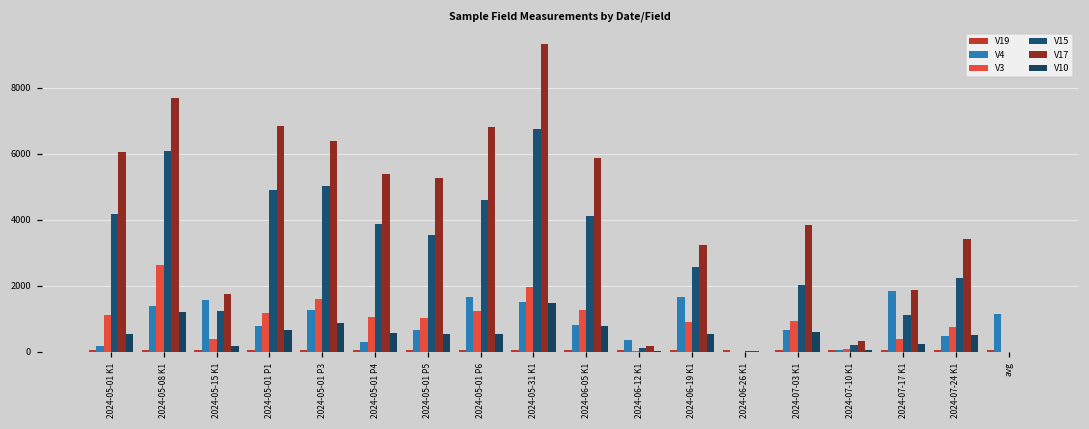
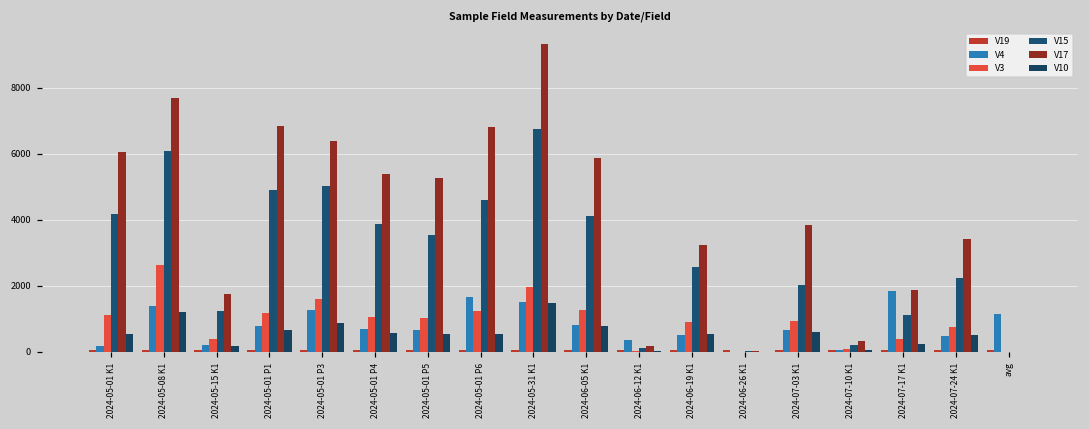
V4, 2024-05-15 K1: 1600 -> 200
V4, 2024-05-01 P4: 300 -> 700
V4, 2024-06-19 K1: 1700 -> 500
